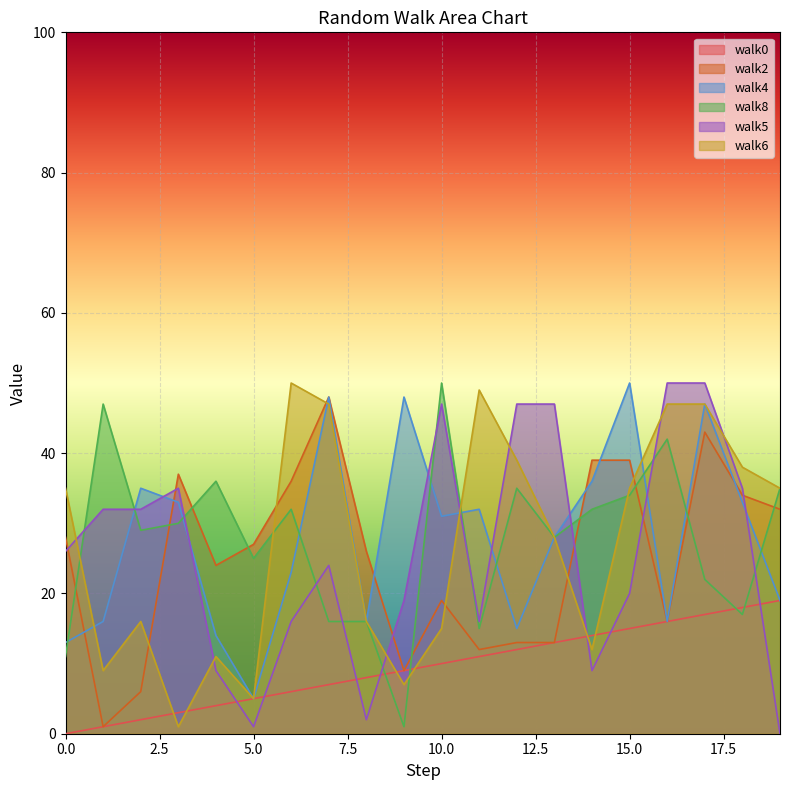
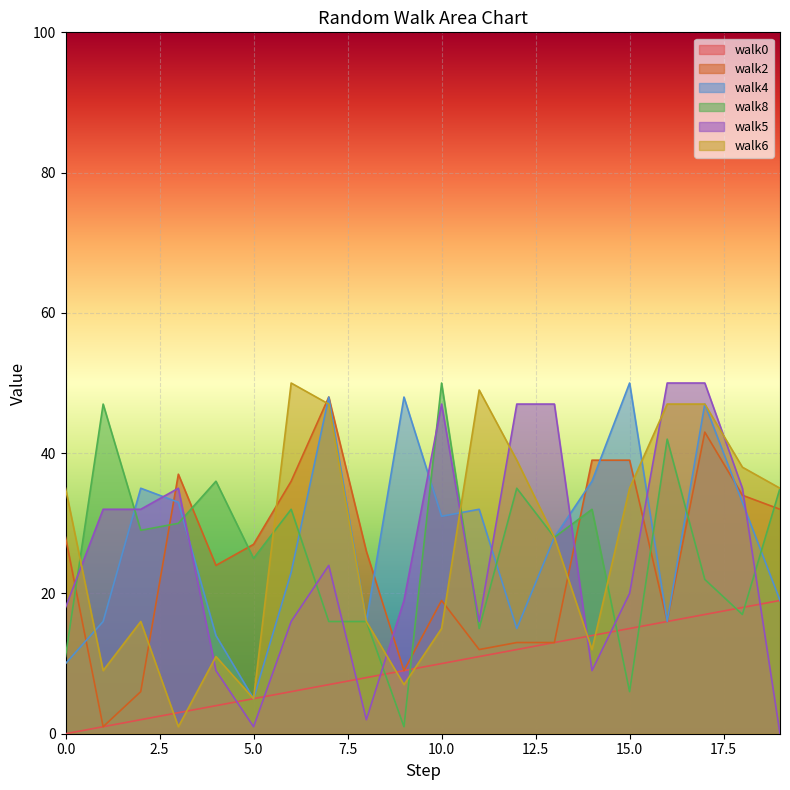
walk4, 0.0: 13 -> 10
walk5, 0.0: 26 -> 18
walk8, 15.0: 34 -> 6
